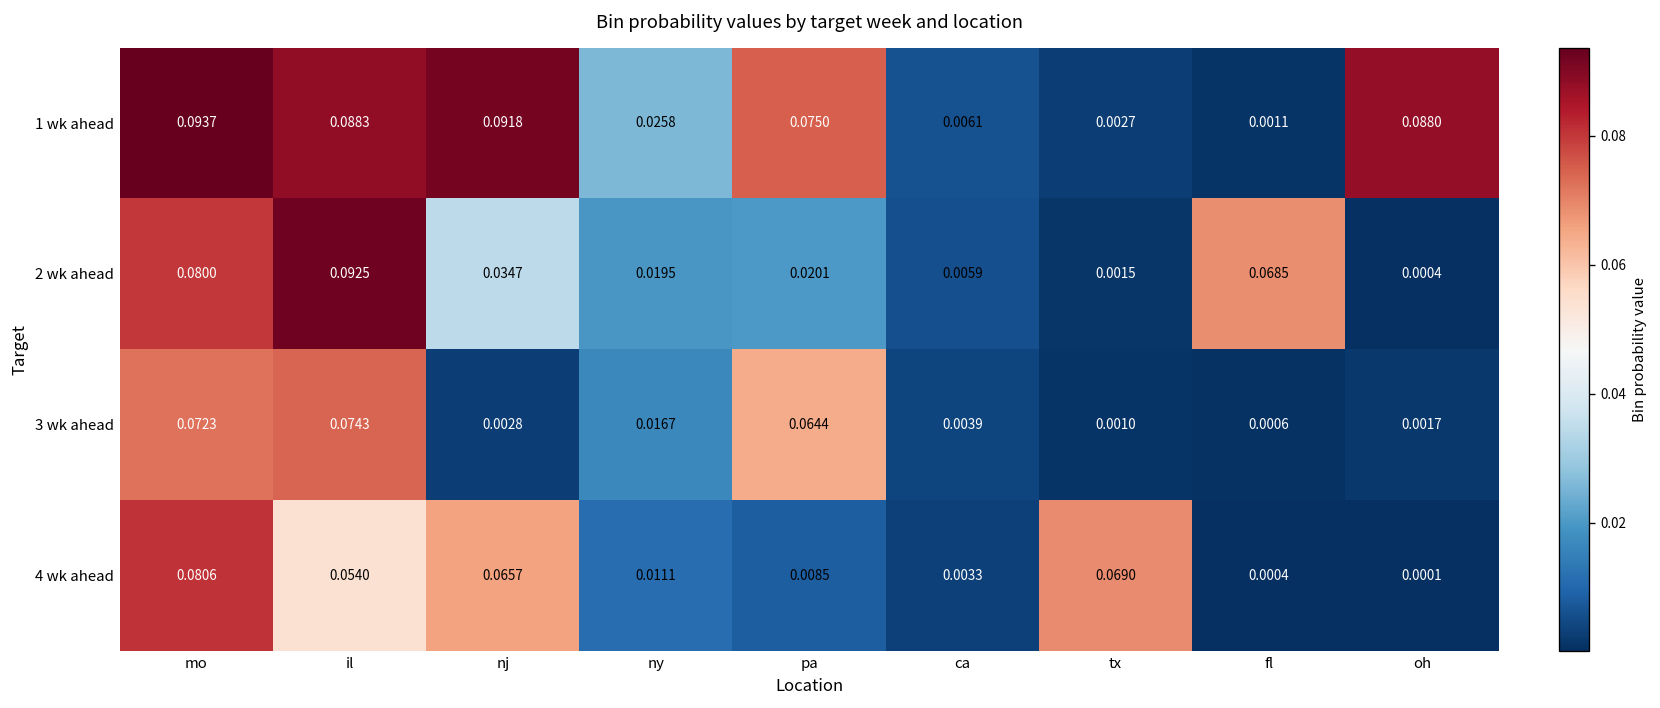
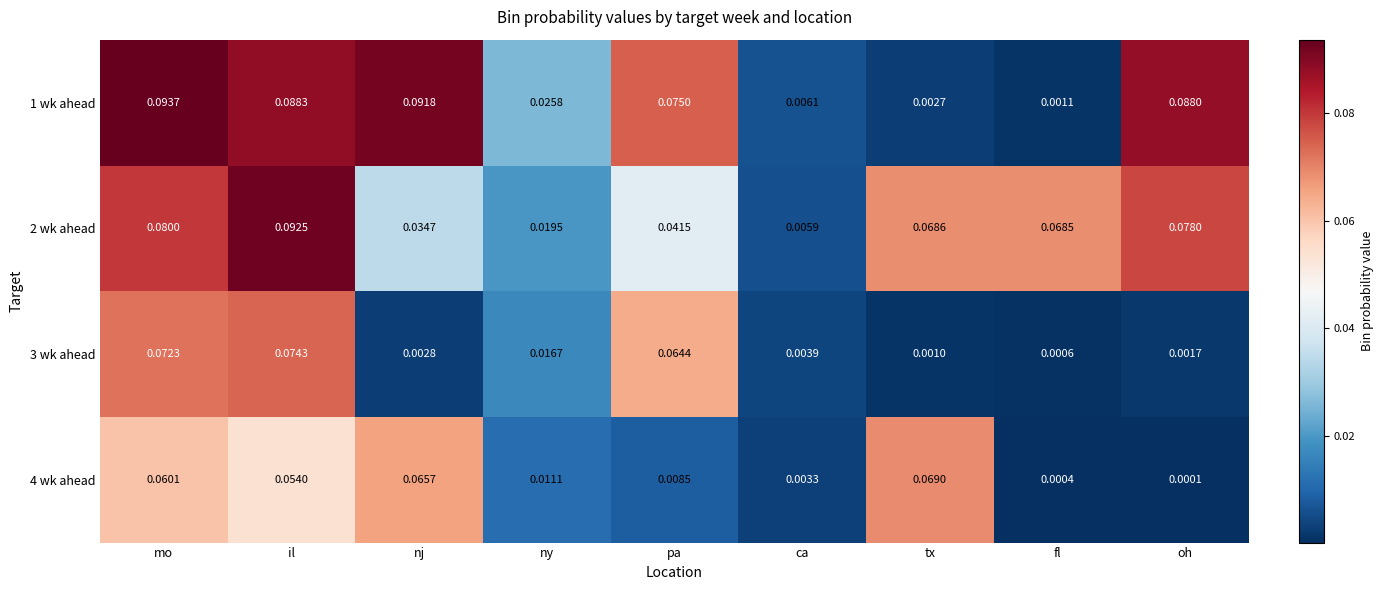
2 wk ahead, pa: 0.0201 -> 0.0415
2 wk ahead, tx: 0.0015 -> 0.0686
2 wk ahead, oh: 0.0004 -> 0.0780
4 wk ahead, mo: 0.0806 -> 0.0601
